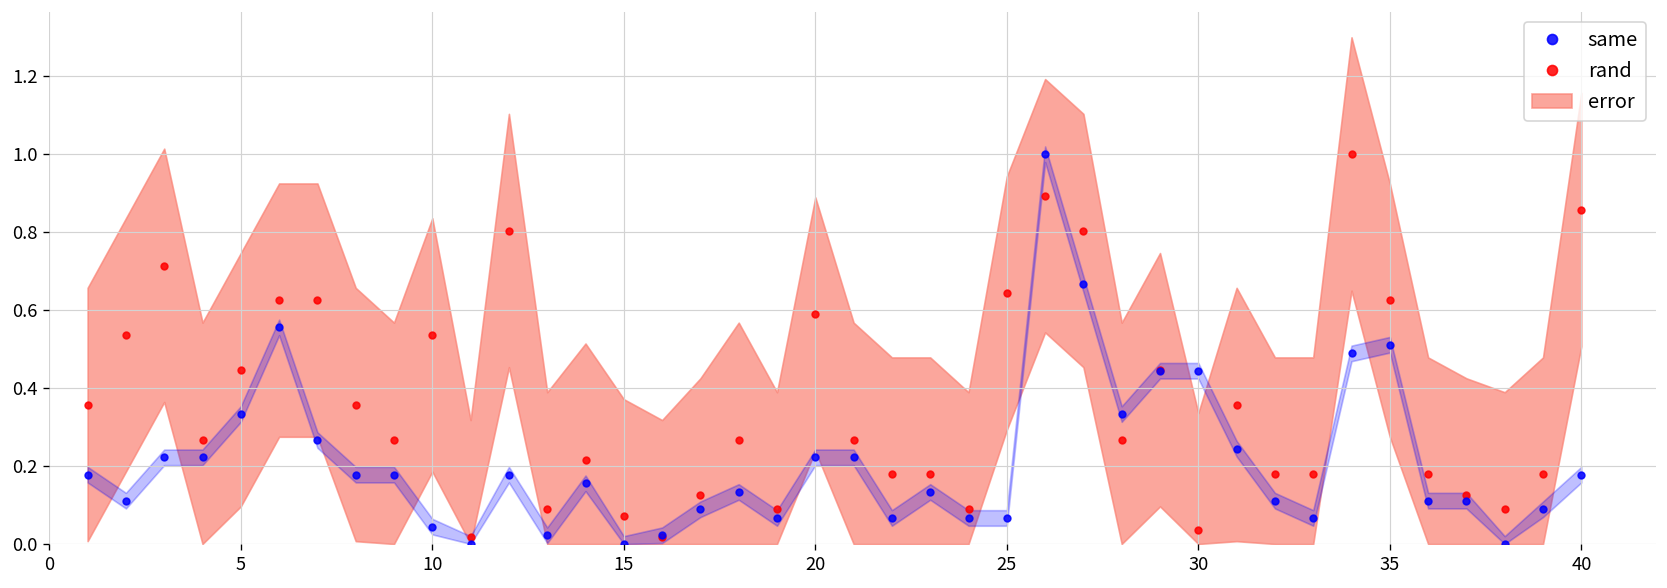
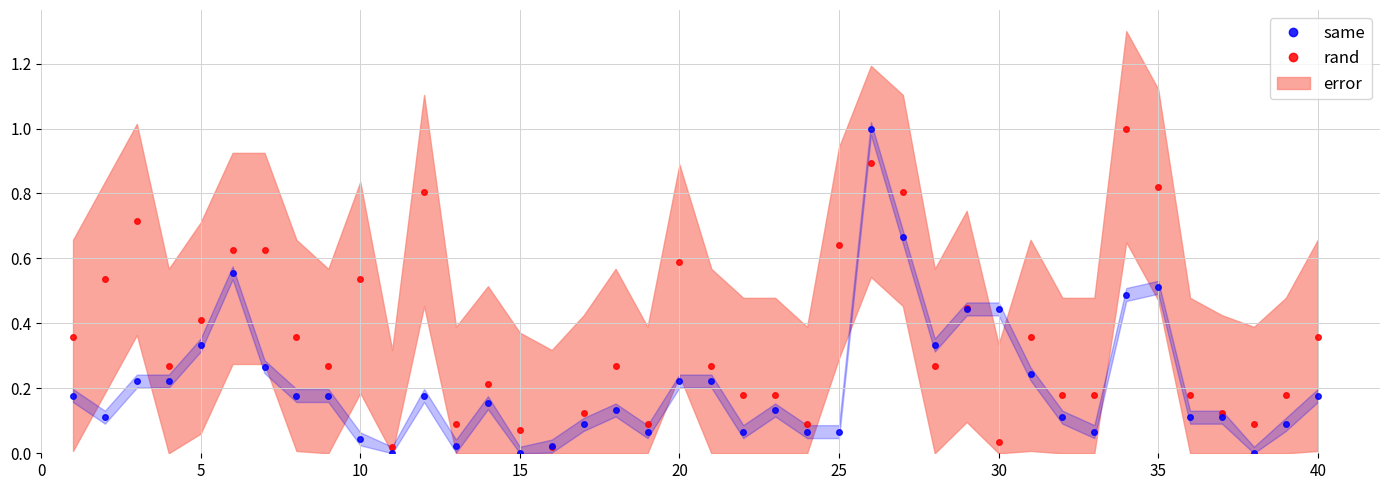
rand, 5: 0.45 -> 0.41
rand, 35: 0.63 -> 0.82
rand, 40: 0.86 -> 0.36
